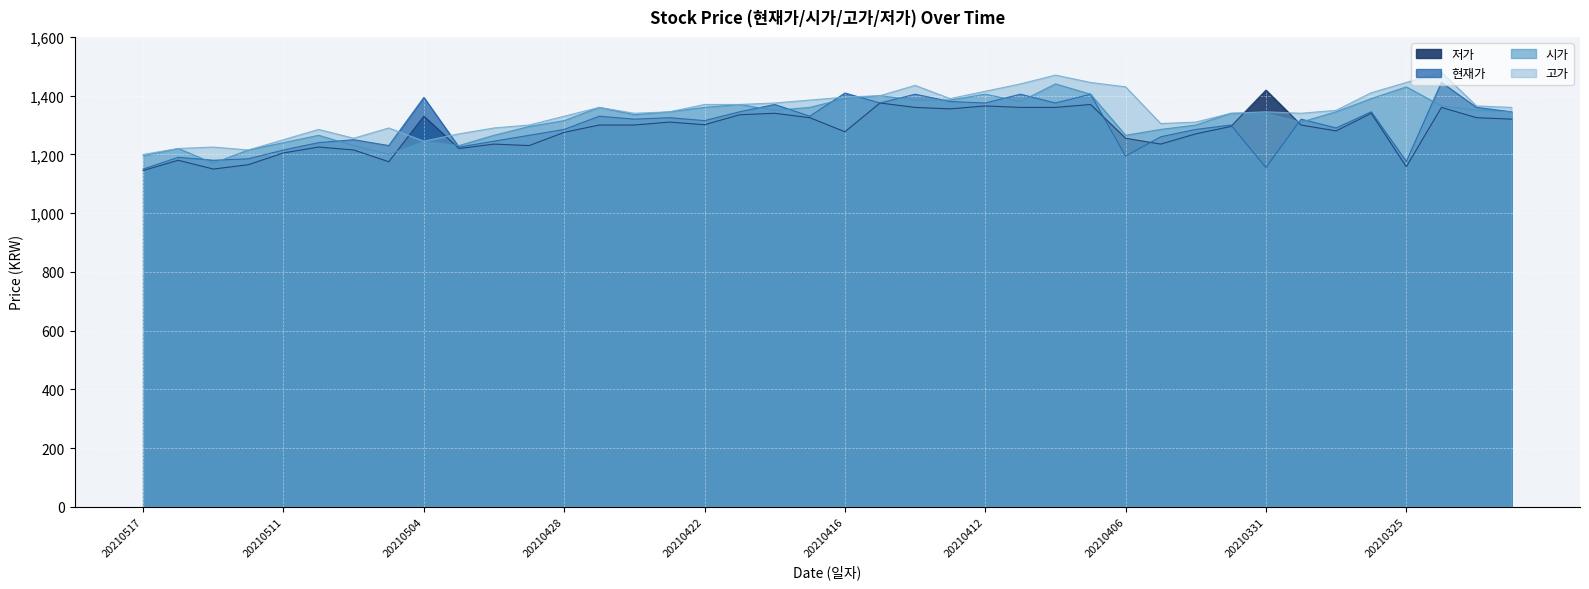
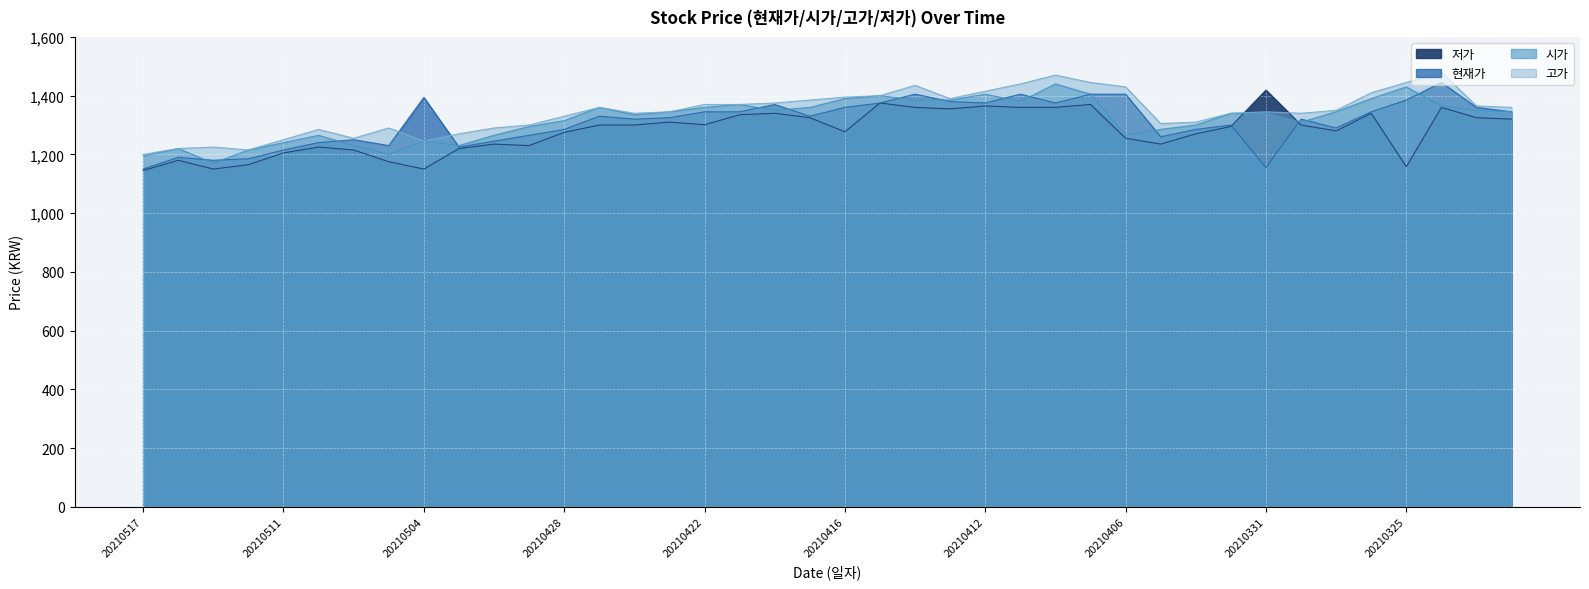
저가, 20210504: 1,330 -> 1,150
현재가, 20210422: 1,320 -> 1,350
현재가, 20210416: 1,410 -> 1,360
현재가, 20210406: 1,190 -> 1,410
현재가, 20210325: 1,180 -> 1,390
